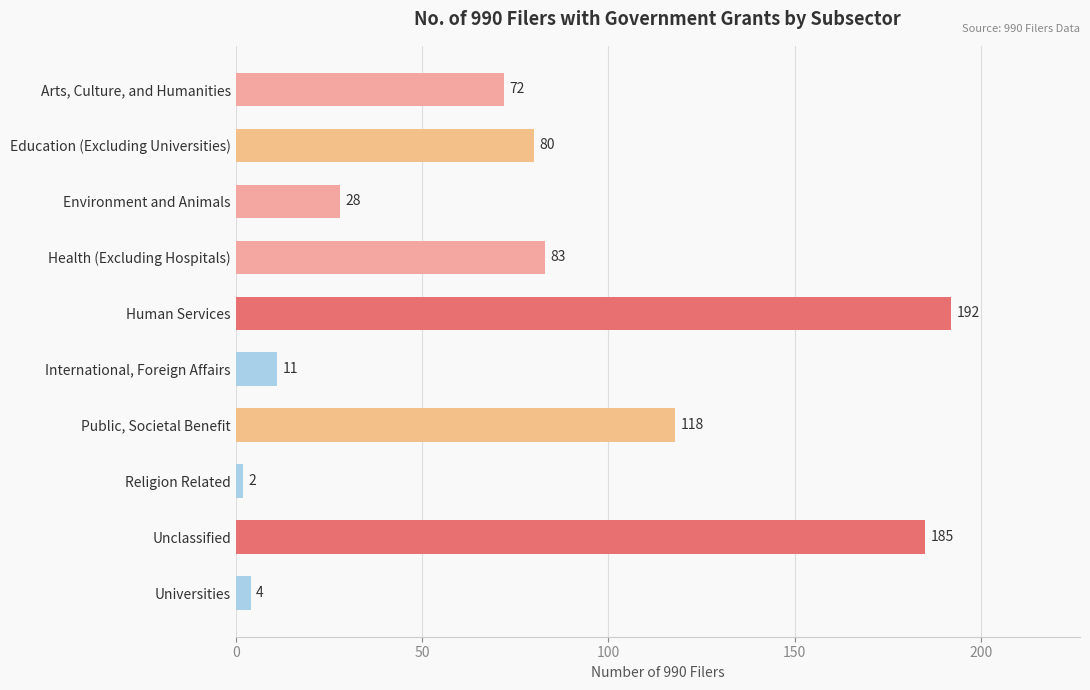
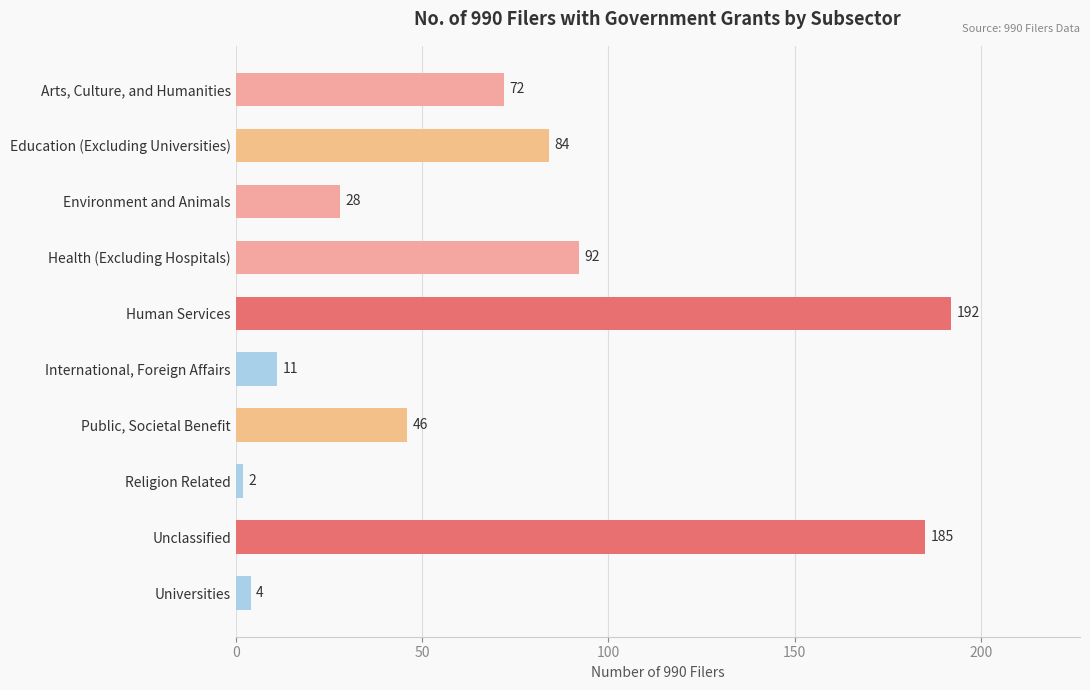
Education (Excluding Universities): 80 -> 84
Health (Excluding Hospitals): 83 -> 92
Public, Societal Benefit: 118 -> 46
